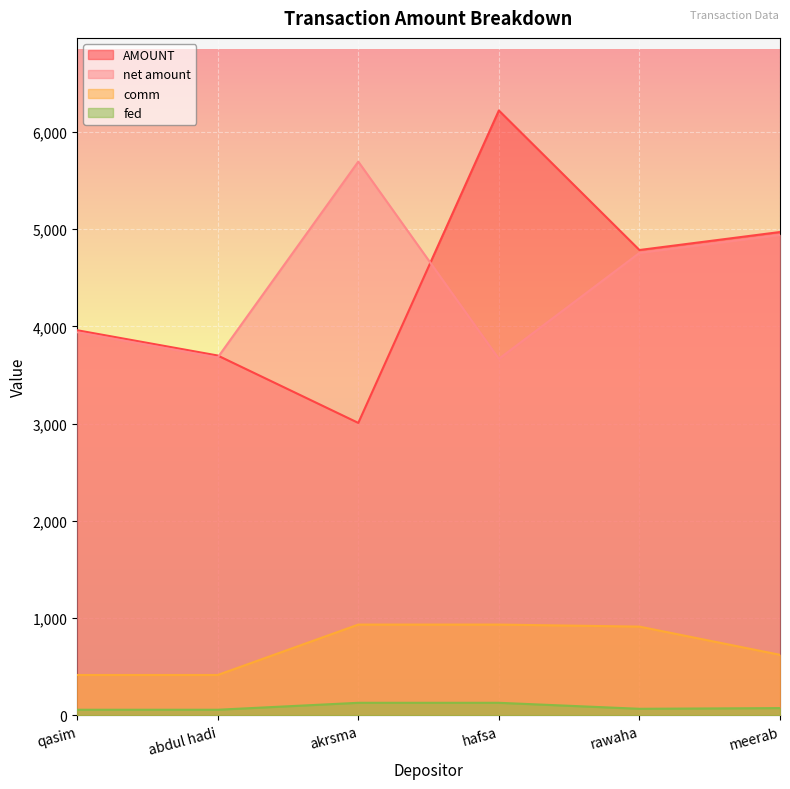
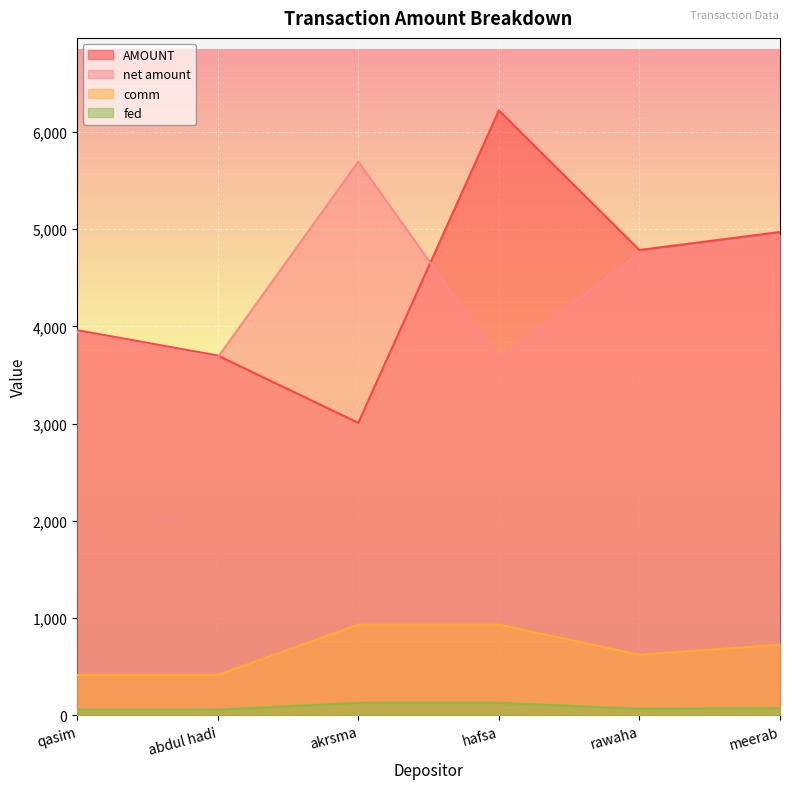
comm, rawaha: 900 -> 600
comm, meerab: 600 -> 700
